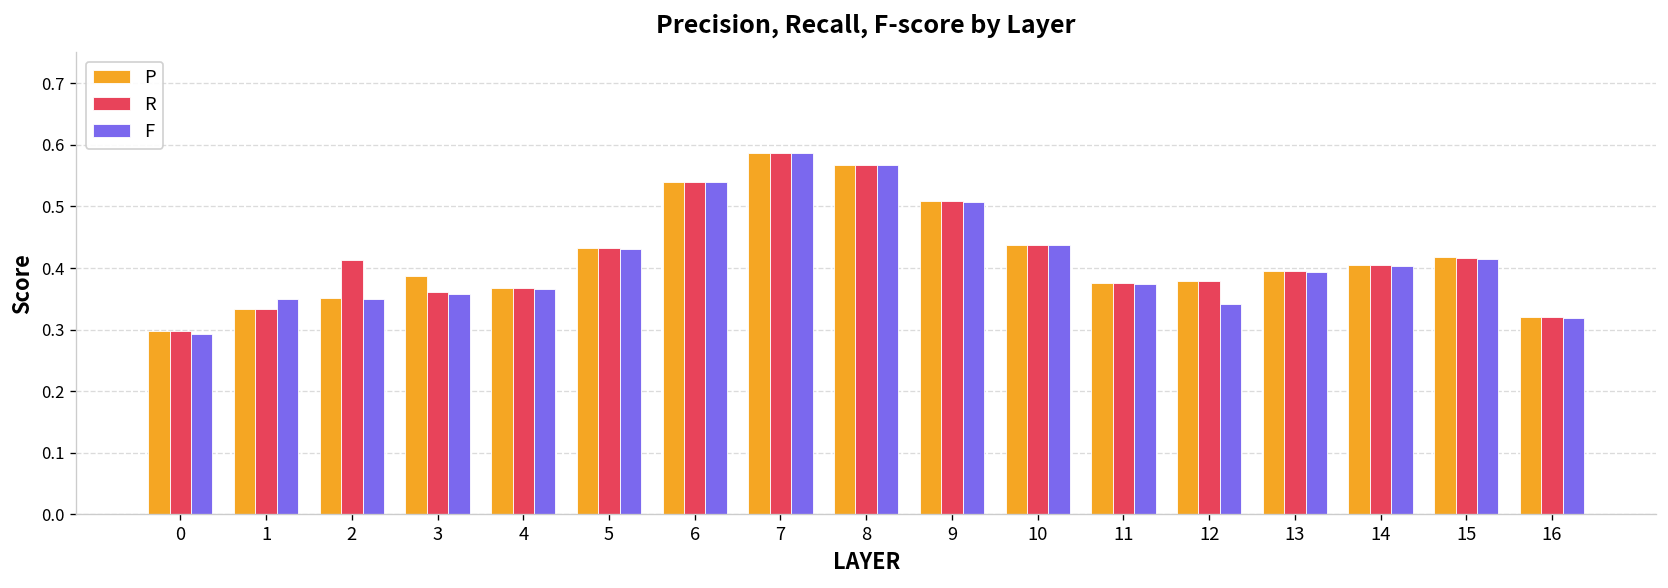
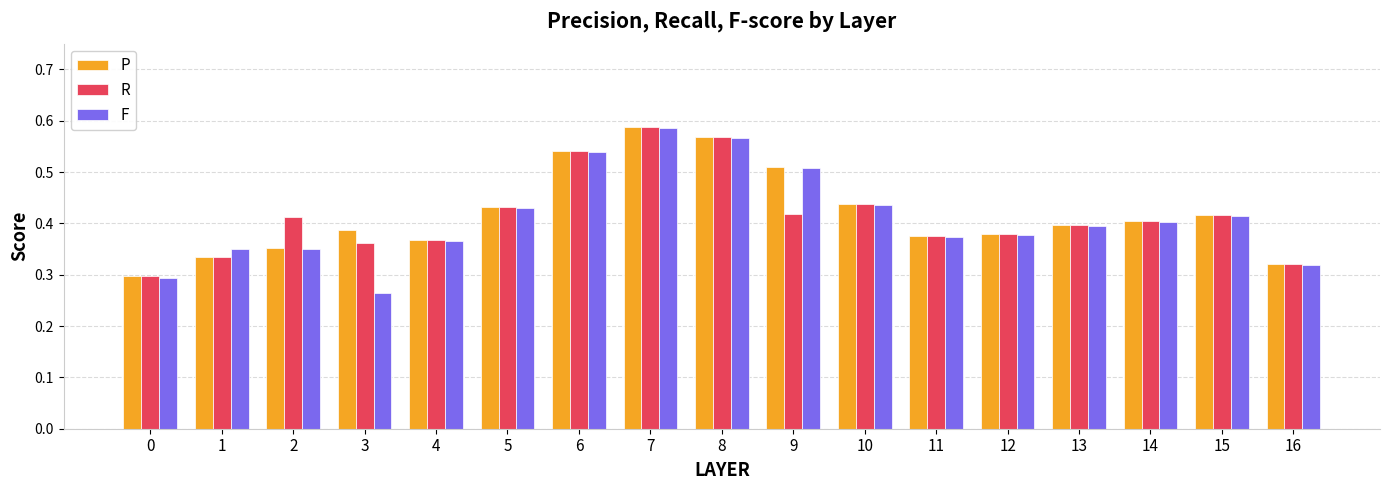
F, 3: 0.36 -> 0.26
R, 9: 0.51 -> 0.42
F, 12: 0.34 -> 0.38
